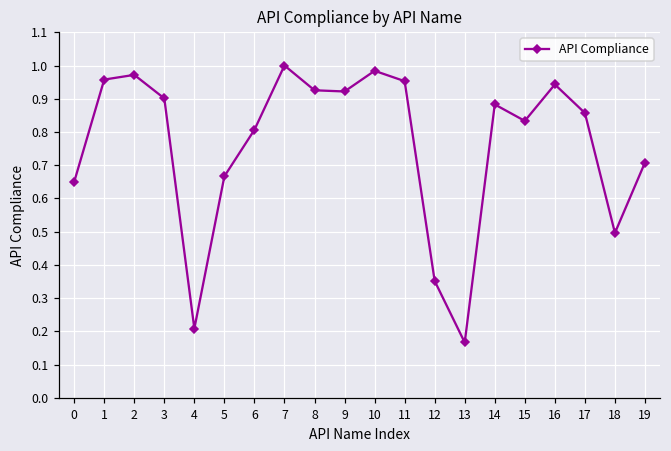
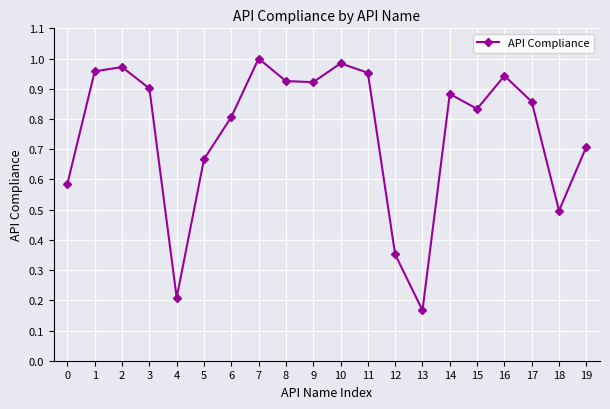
0: 0.65 -> 0.59
